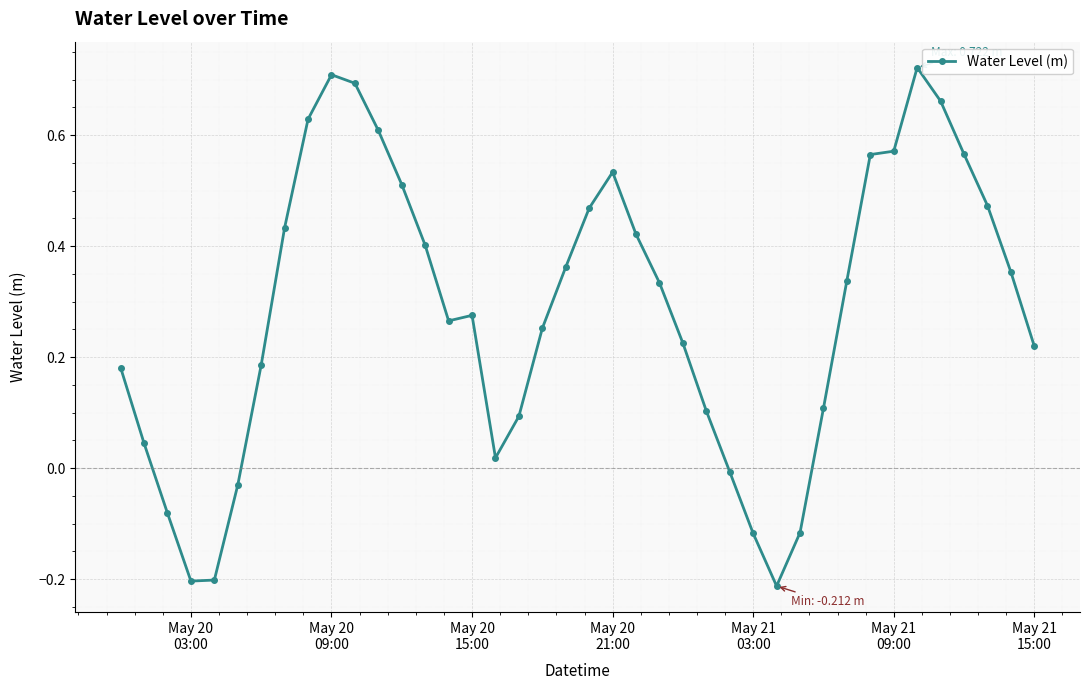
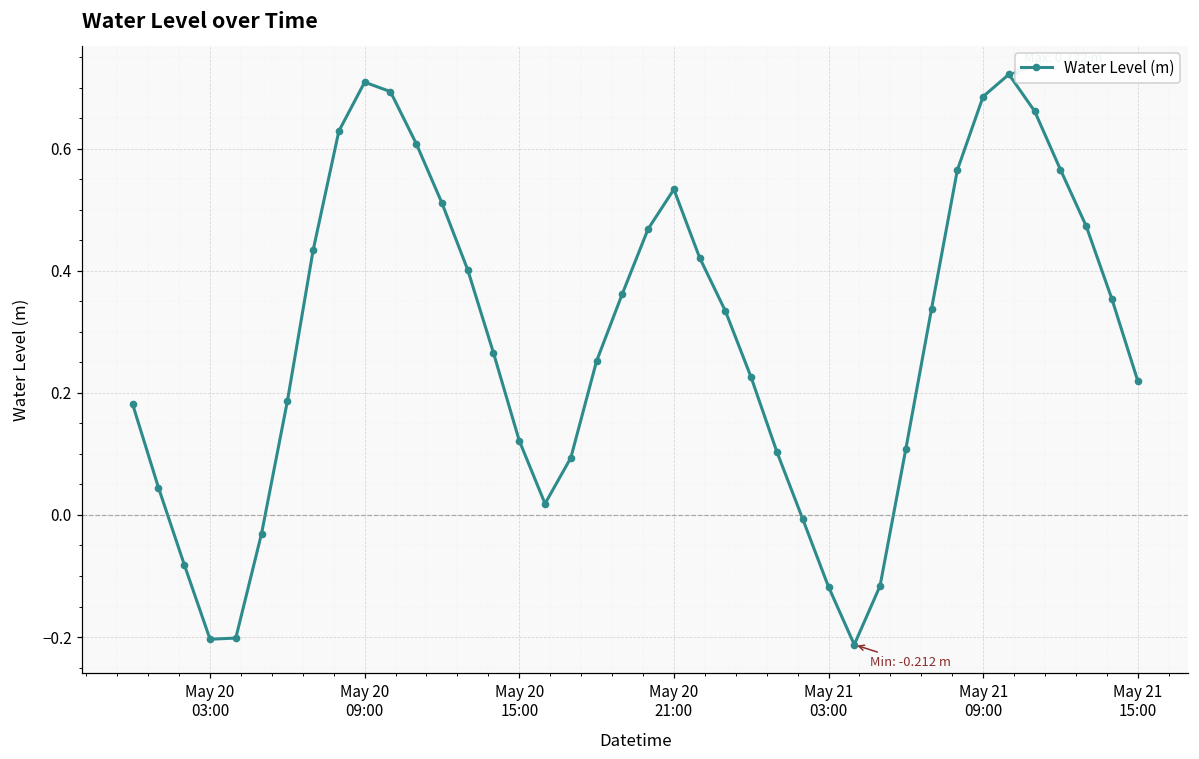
May 20 15:00: 0.28 -> 0.12
May 21 09:00: 0.57 -> 0.69
